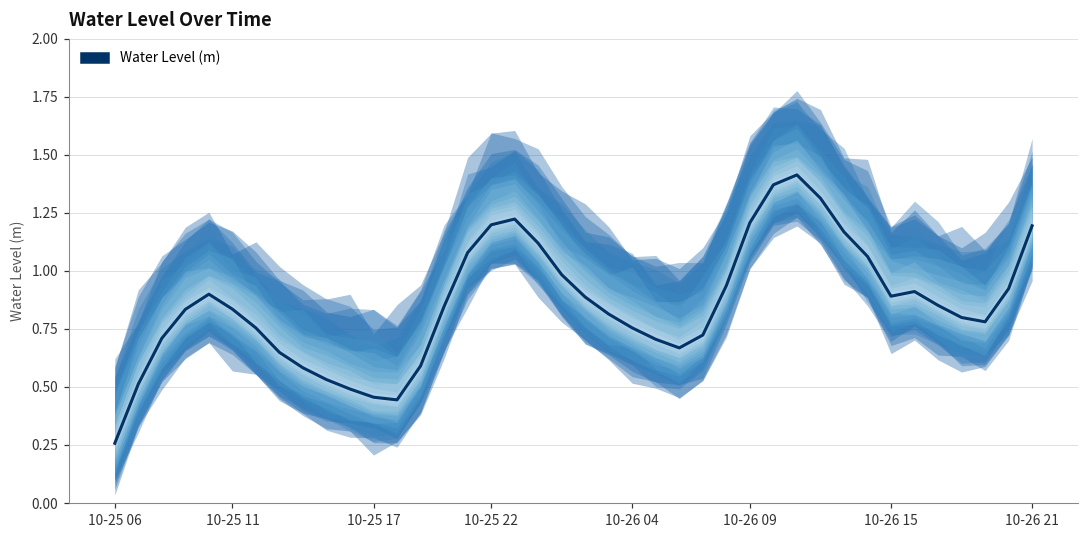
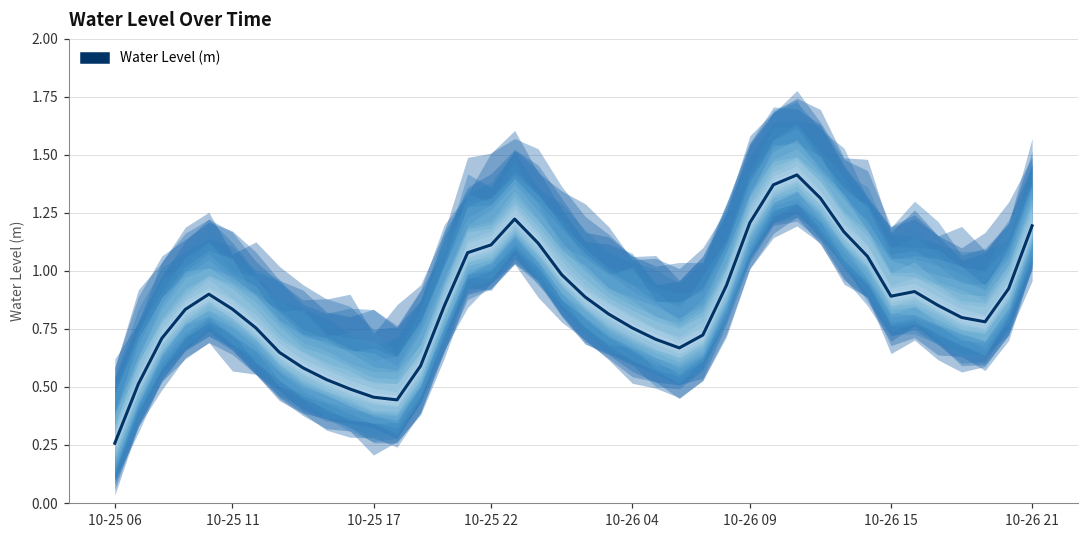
Water Level (m), 10-25 22: 1.20 -> 1.11
